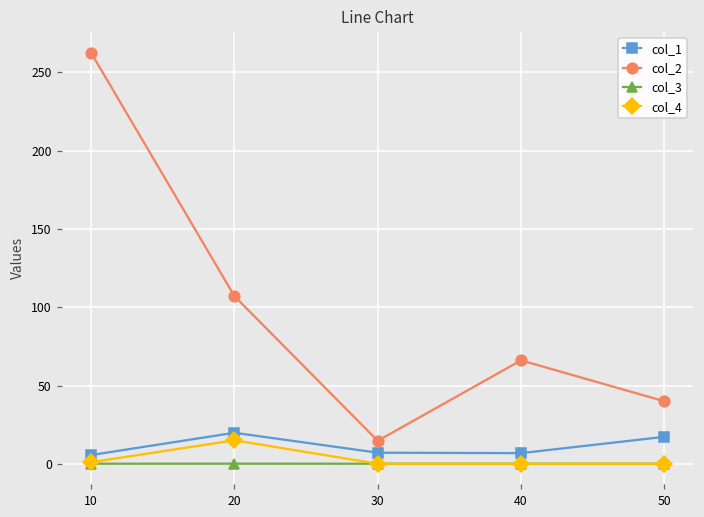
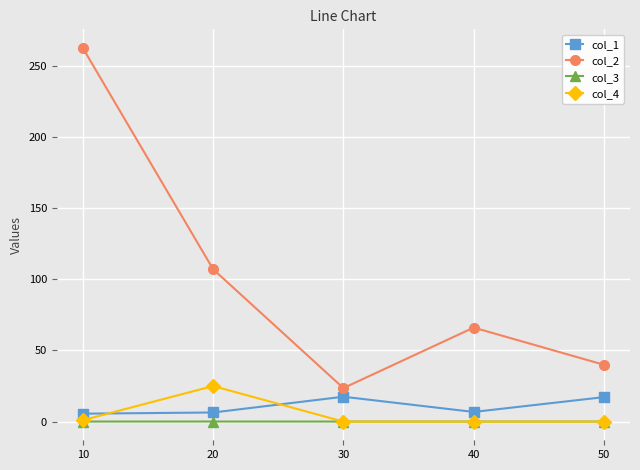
col_1, 20: 20 -> 6
col_4, 20: 15 -> 25
col_1, 30: 7 -> 17
col_2, 30: 15 -> 24
